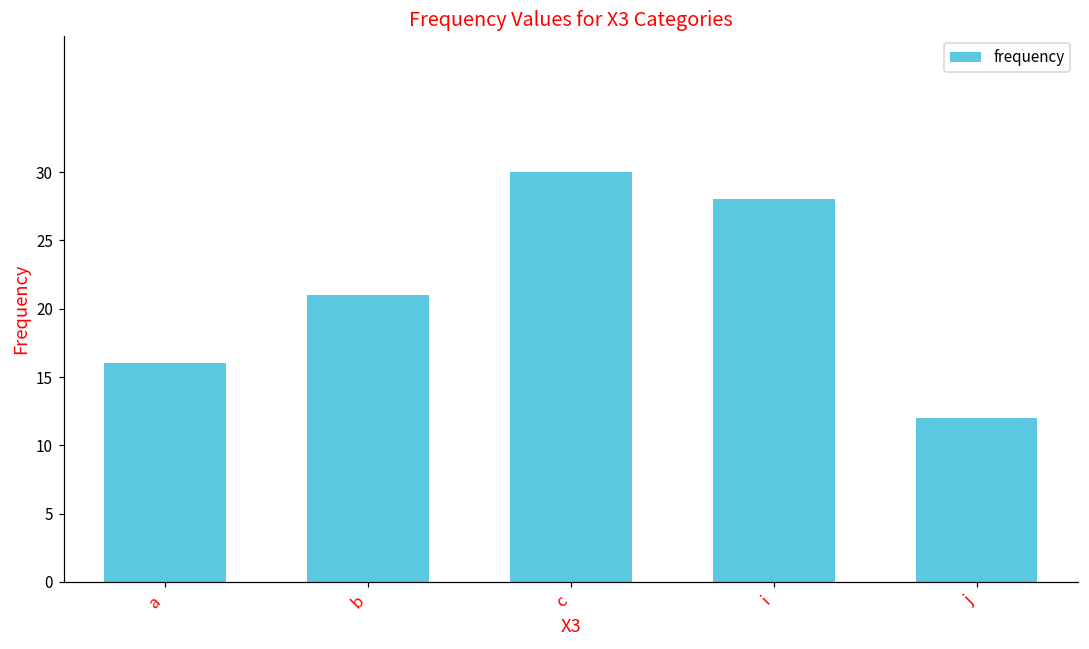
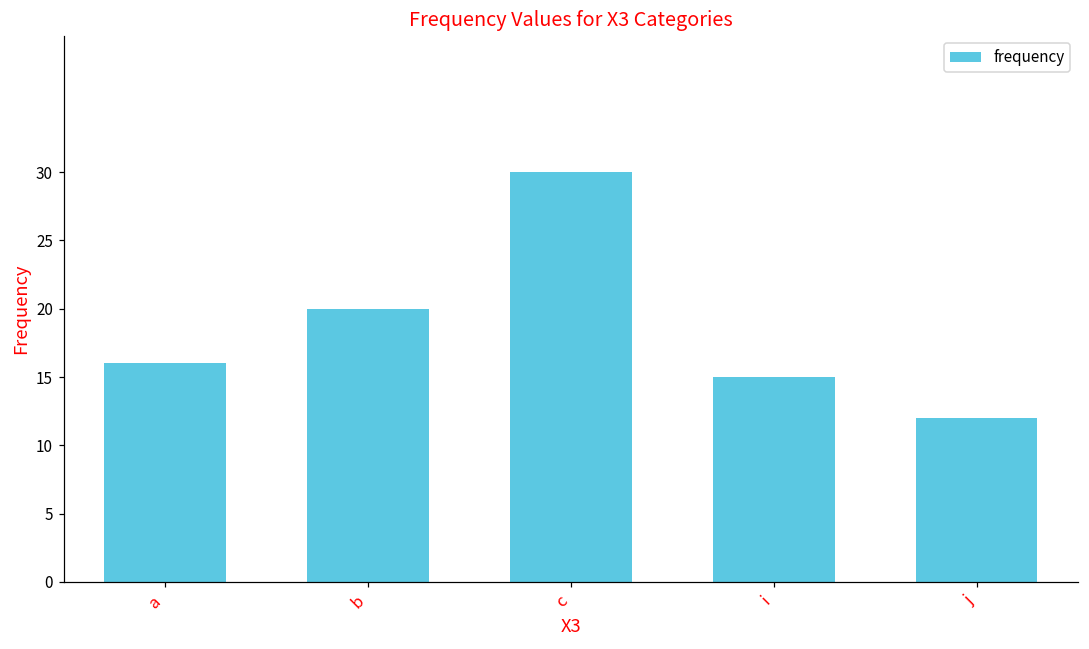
b: 21 -> 20
i: 28 -> 15
